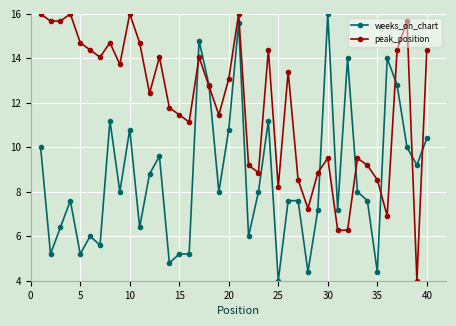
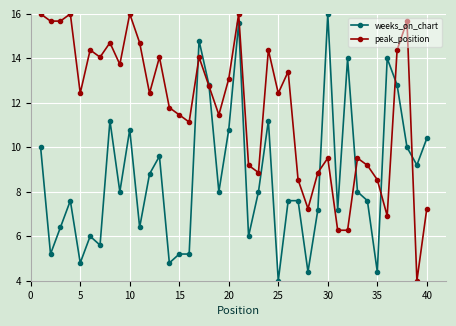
weeks_on_chart, 5: 5.2 -> 4.8
peak_position, 5: 14.7 -> 12.4
peak_position, 25: 8.2 -> 12.4
peak_position, 40: 14.4 -> 7.2
